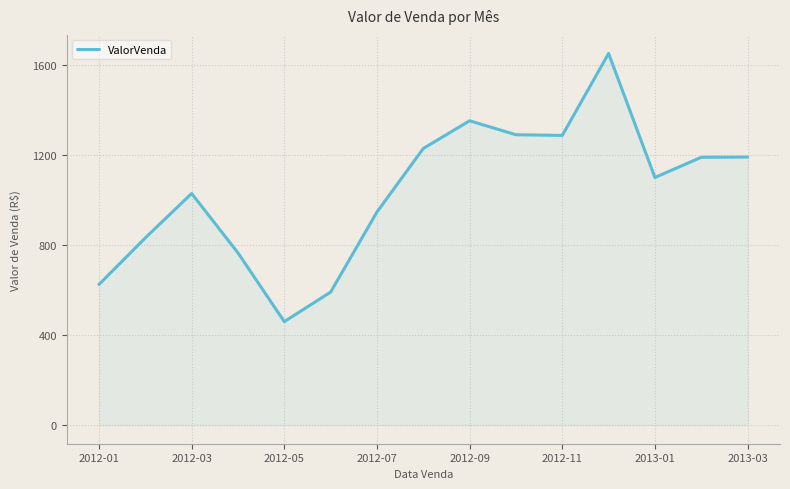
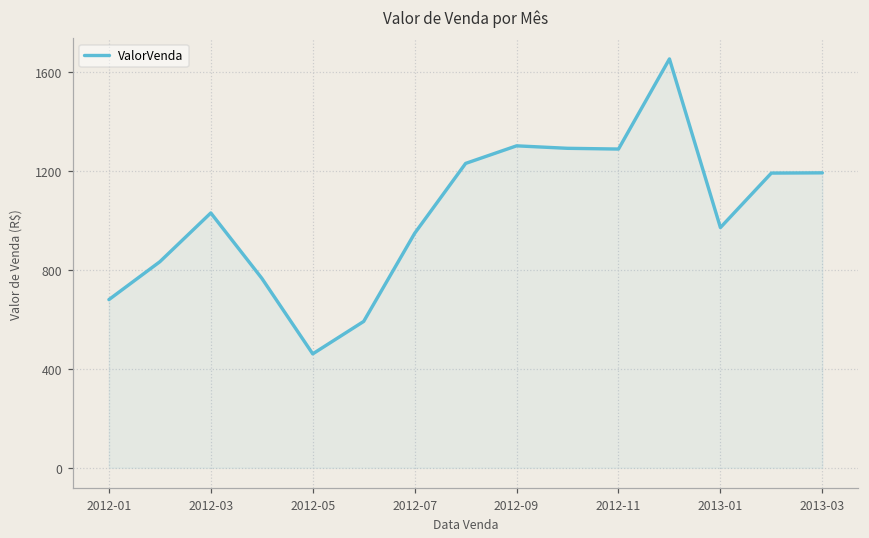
2012-01: 630 -> 680
2012-09: 1350 -> 1300
2013-01: 1100 -> 970
